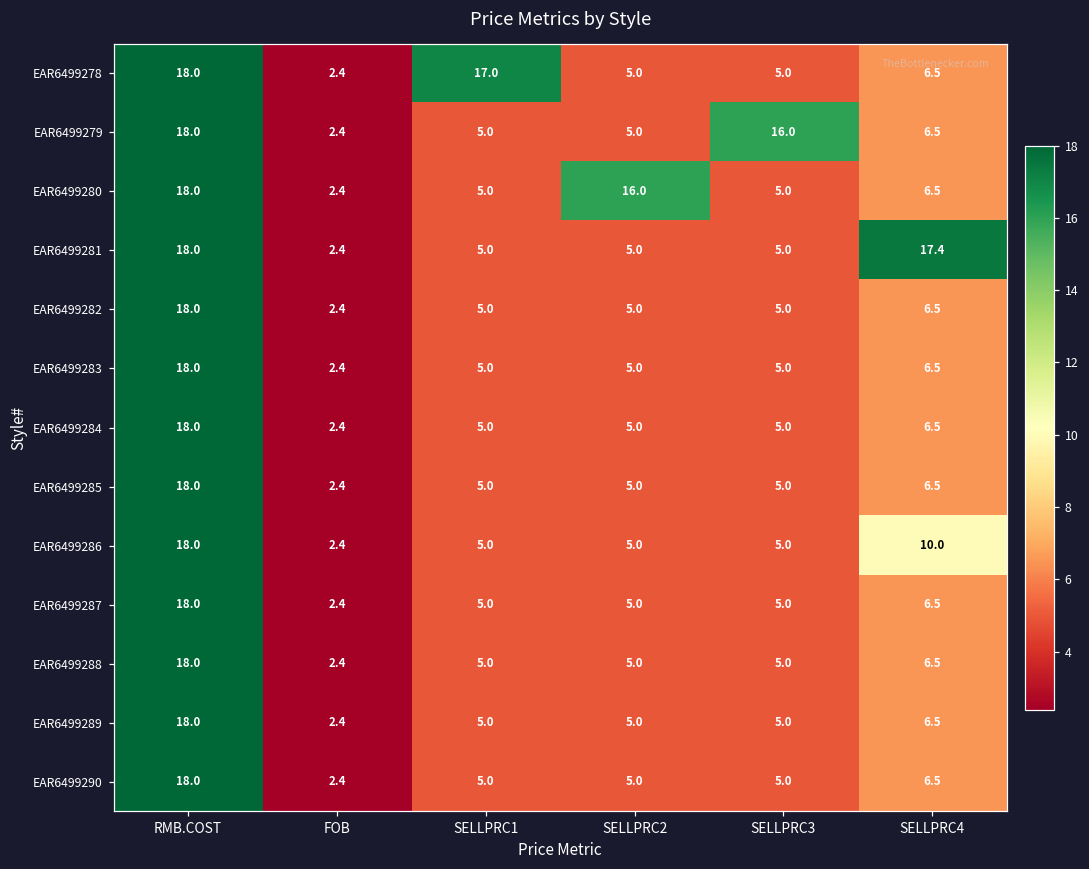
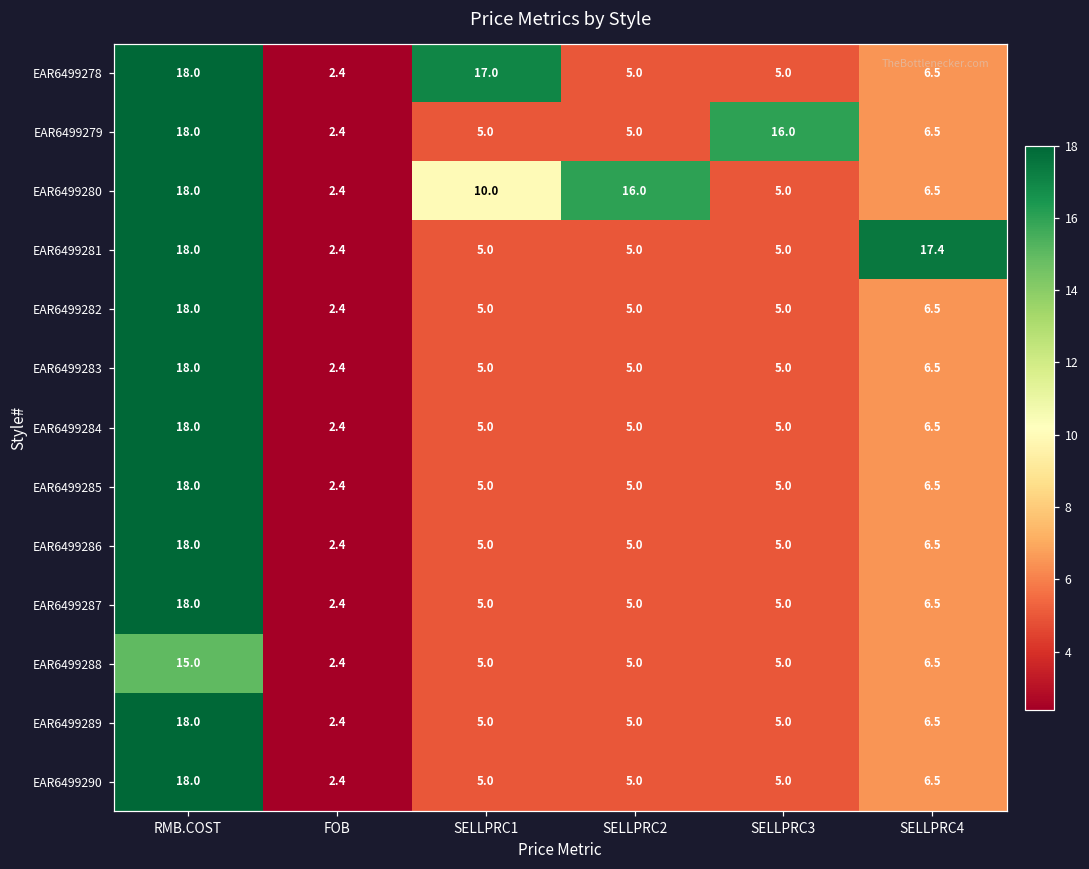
EAR6499280, SELLPRC1: 5.0 -> 10.0
EAR6499286, SELLPRC4: 10.0 -> 6.5
EAR6499288, RMB.COST: 18.0 -> 15.0
